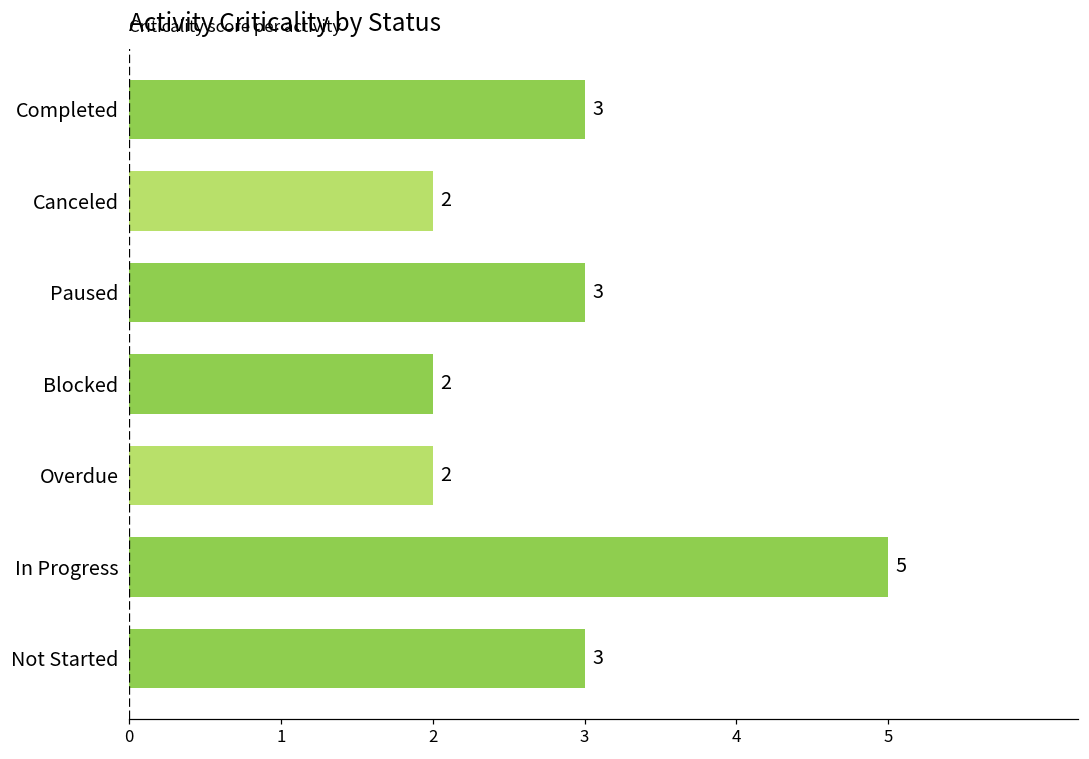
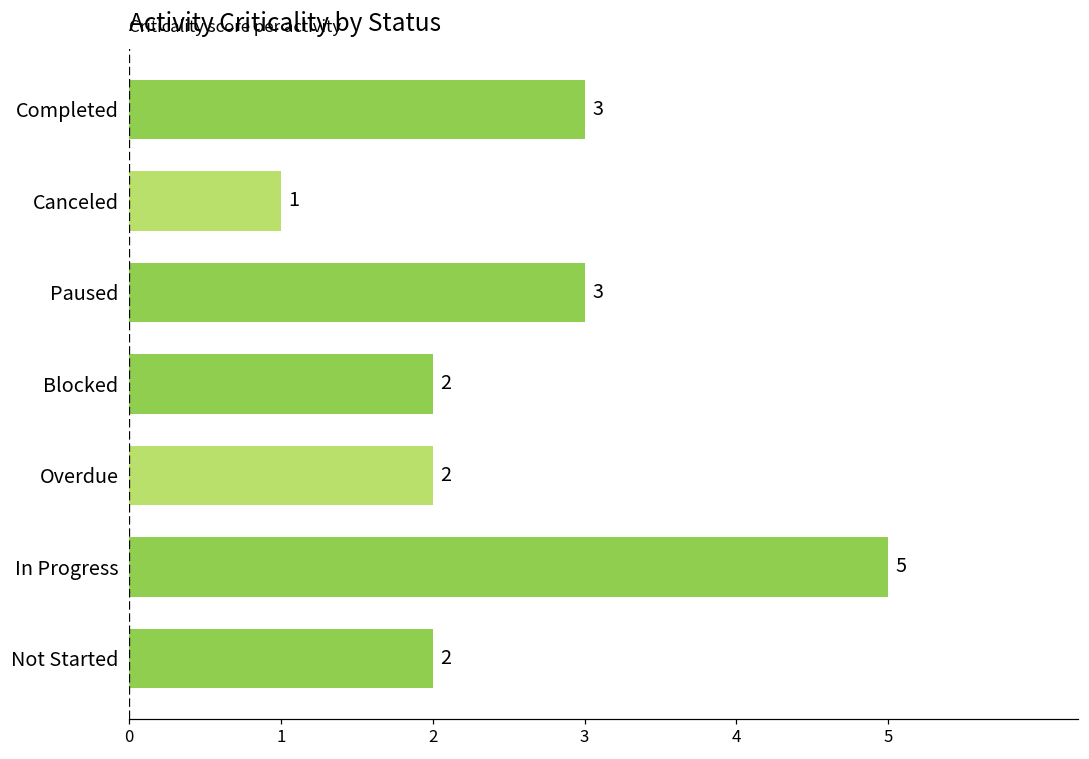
Canceled: 2 -> 1
Not Started: 3 -> 2
